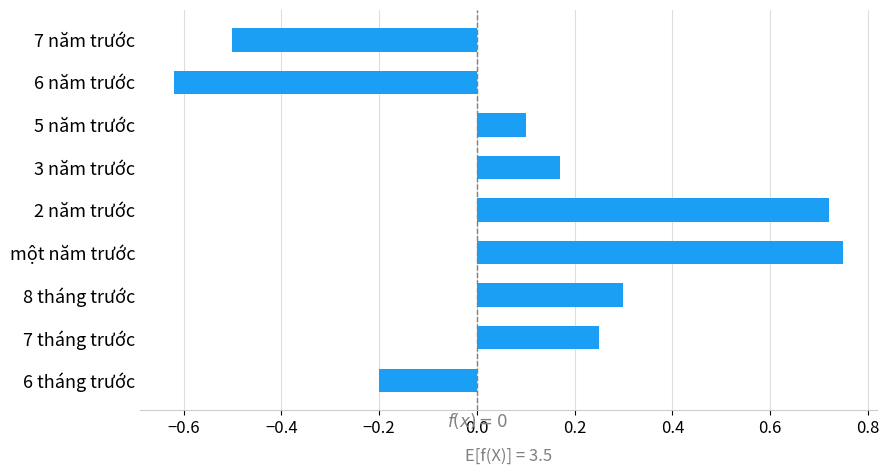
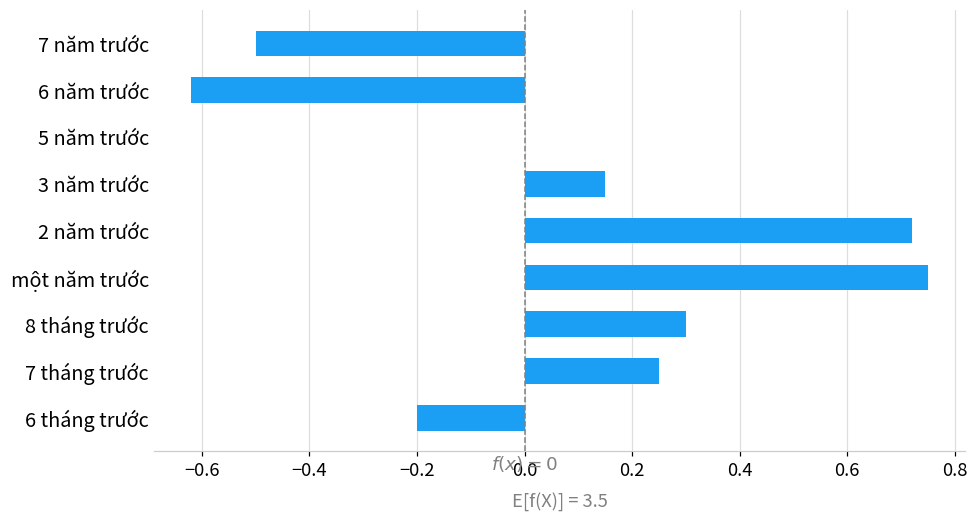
5 năm trước: 0.10 -> 0.00
3 năm trước: 0.17 -> 0.15
